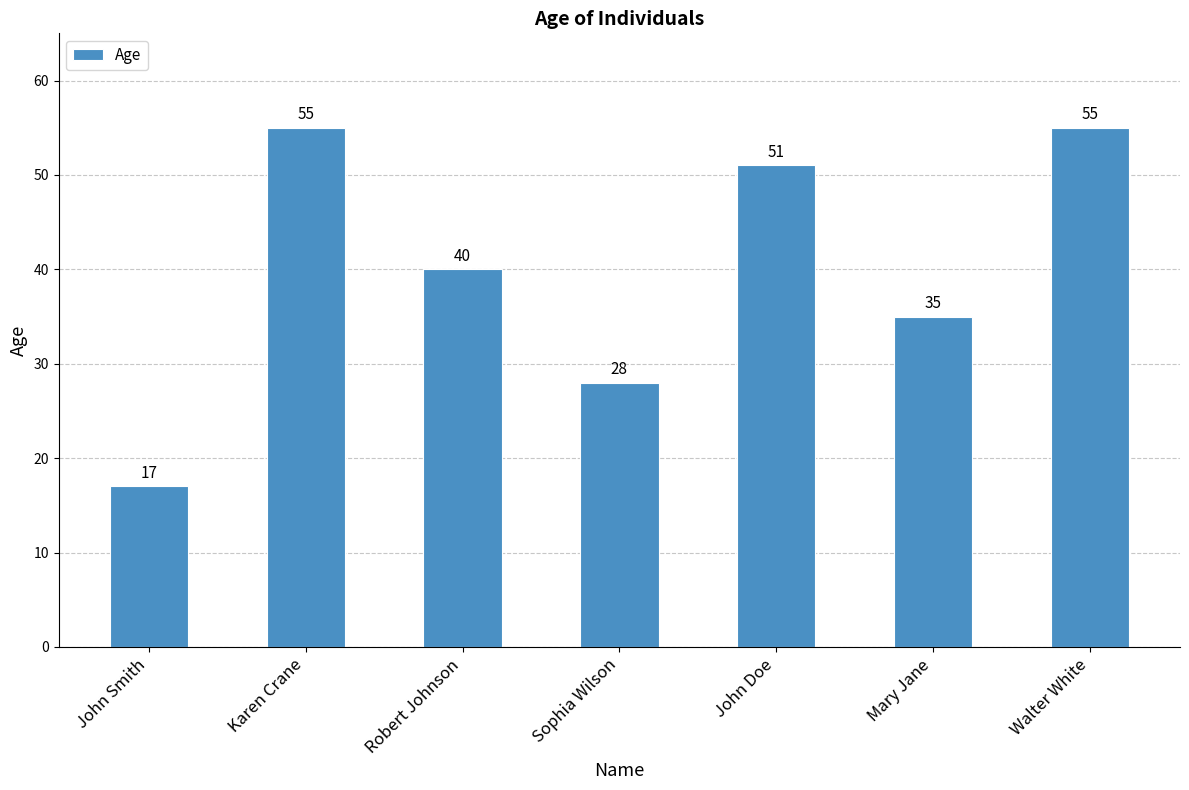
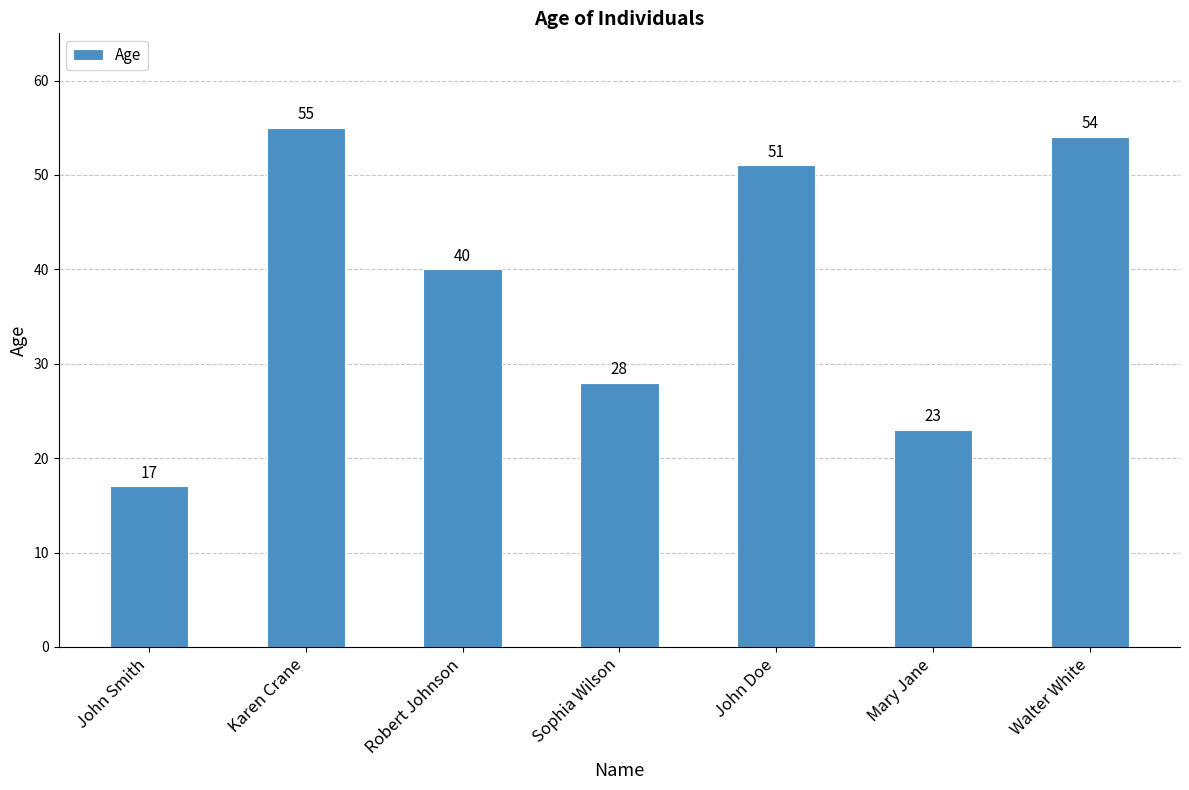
Mary Jane: 35 -> 23
Walter White: 55 -> 54
